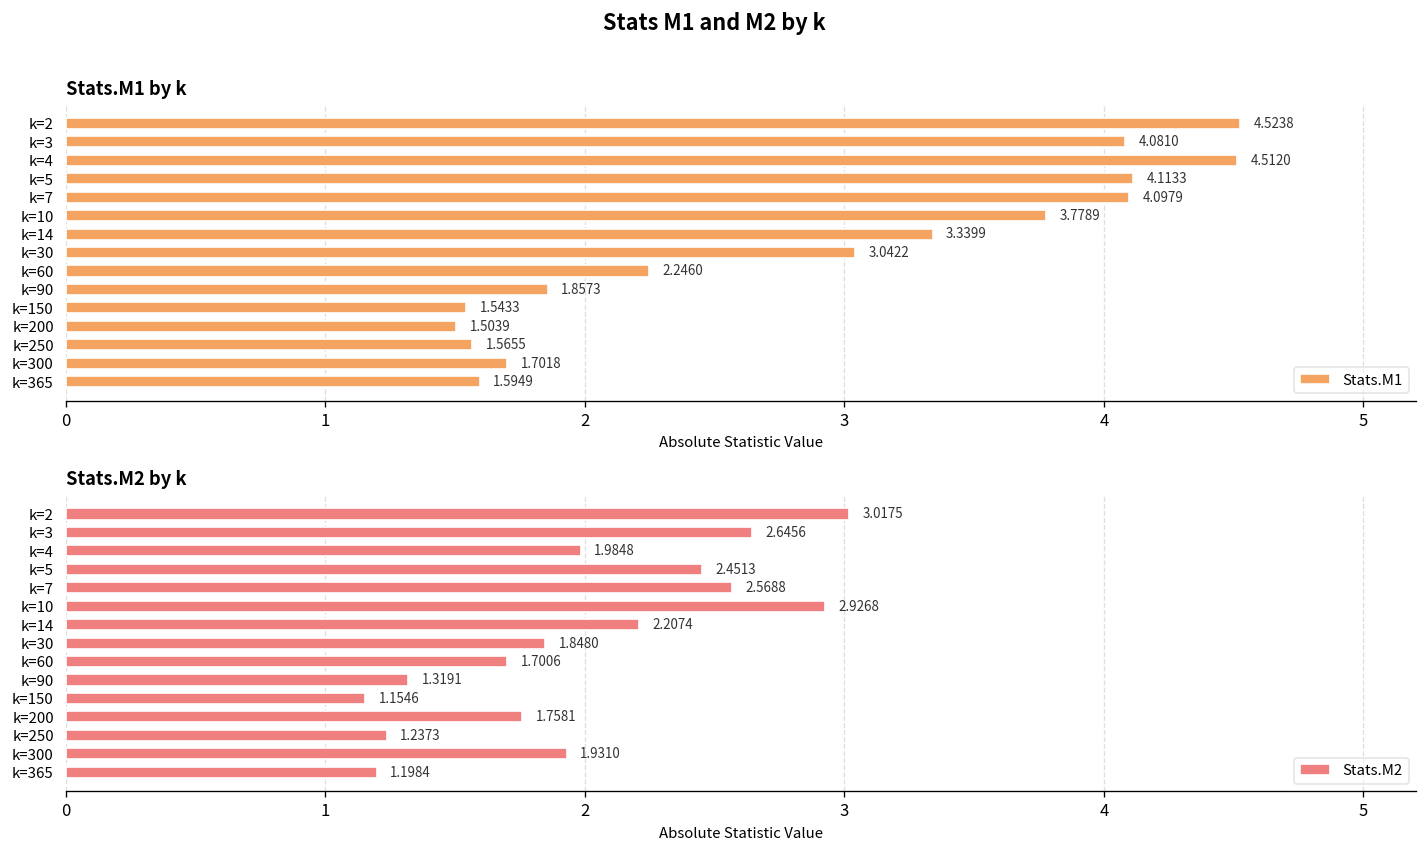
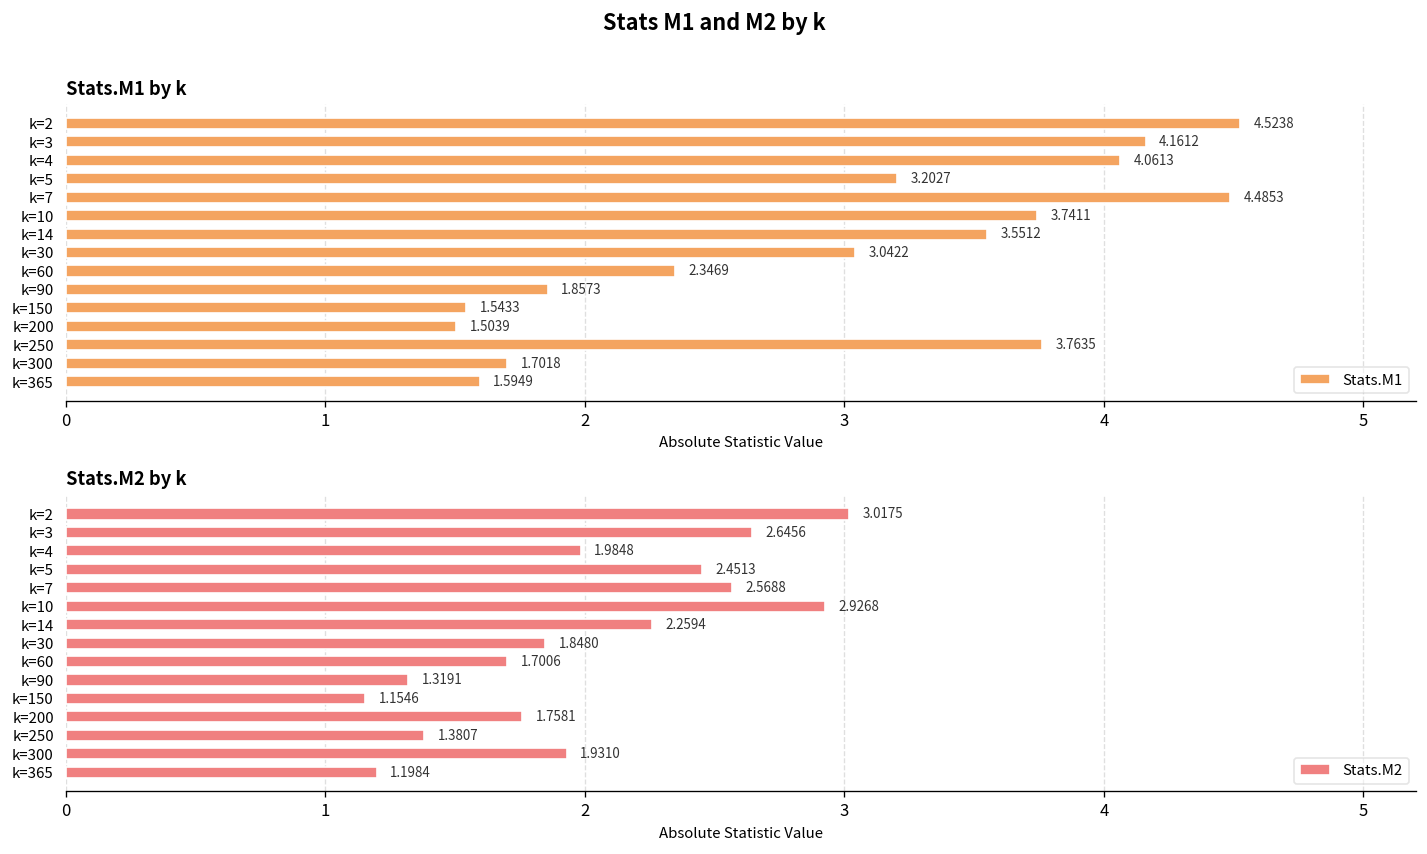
Stats.M1 by k, k=3: 4.0810 -> 4.1612
Stats.M1 by k, k=4: 4.5120 -> 4.0613
Stats.M1 by k, k=5: 4.1133 -> 3.2027
Stats.M1 by k, k=7: 4.0979 -> 4.4853
Stats.M1 by k, k=10: 3.7789 -> 3.7411
Stats.M1 by k, k=14: 3.3399 -> 3.5512
Stats.M1 by k, k=60: 2.2460 -> 2.3469
Stats.M1 by k, k=250: 1.5655 -> 3.7635
Stats.M2 by k, k=14: 2.2074 -> 2.2594
Stats.M2 by k, k=250: 1.2373 -> 1.3807
